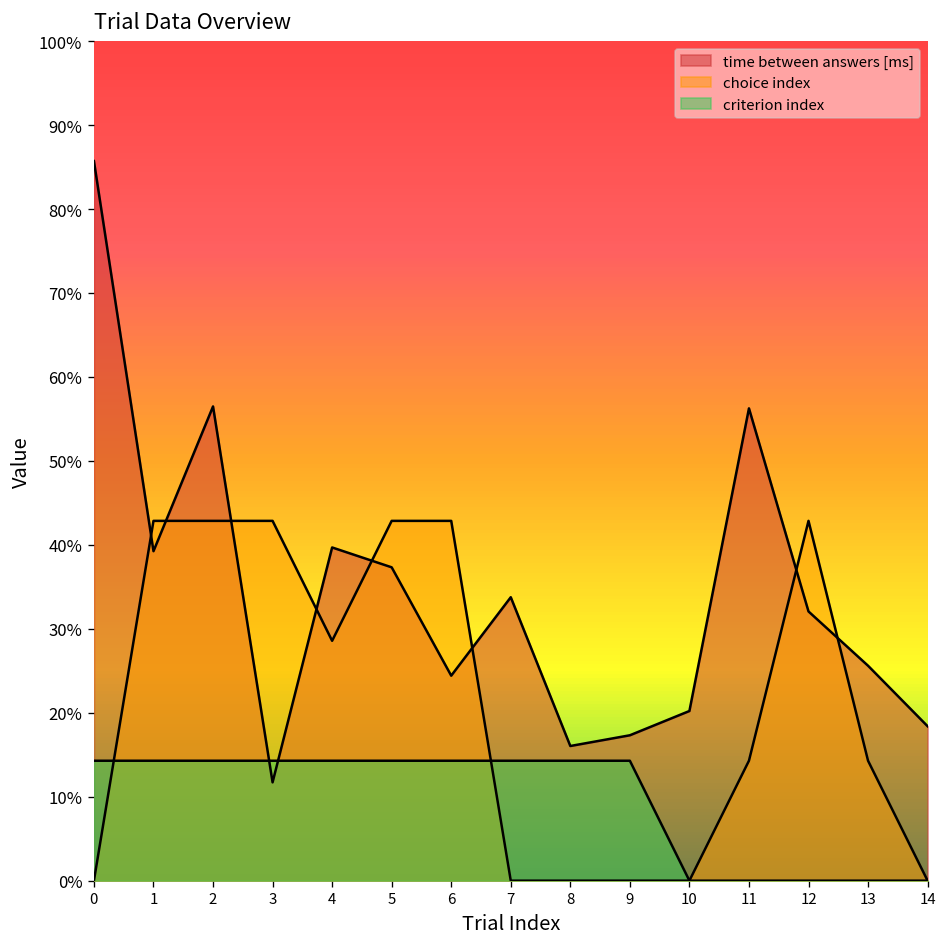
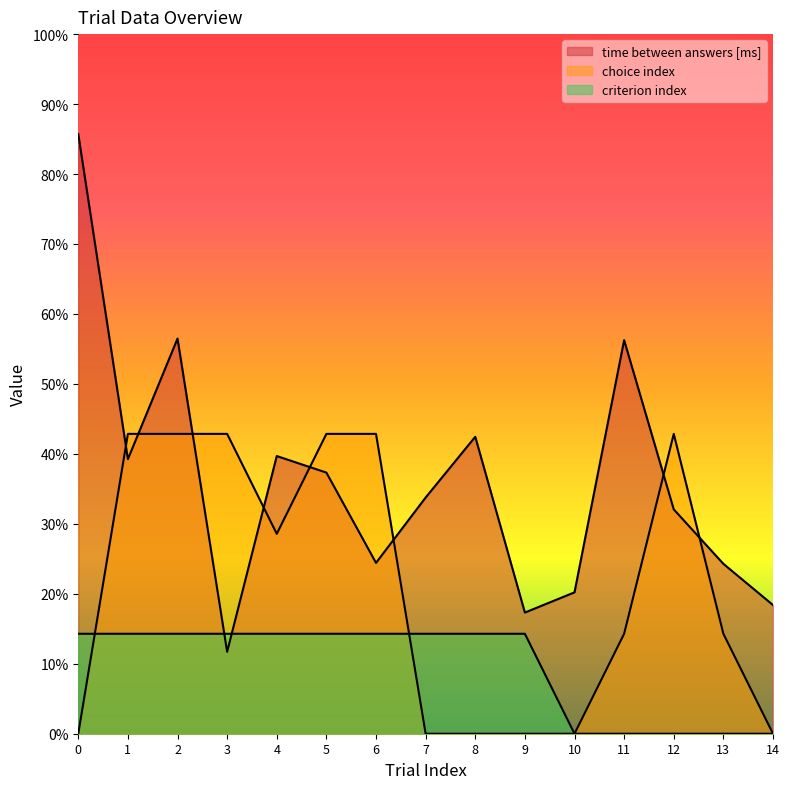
time between answers [ms], 8: 16% -> 42%
time between answers [ms], 13: 26% -> 24%
